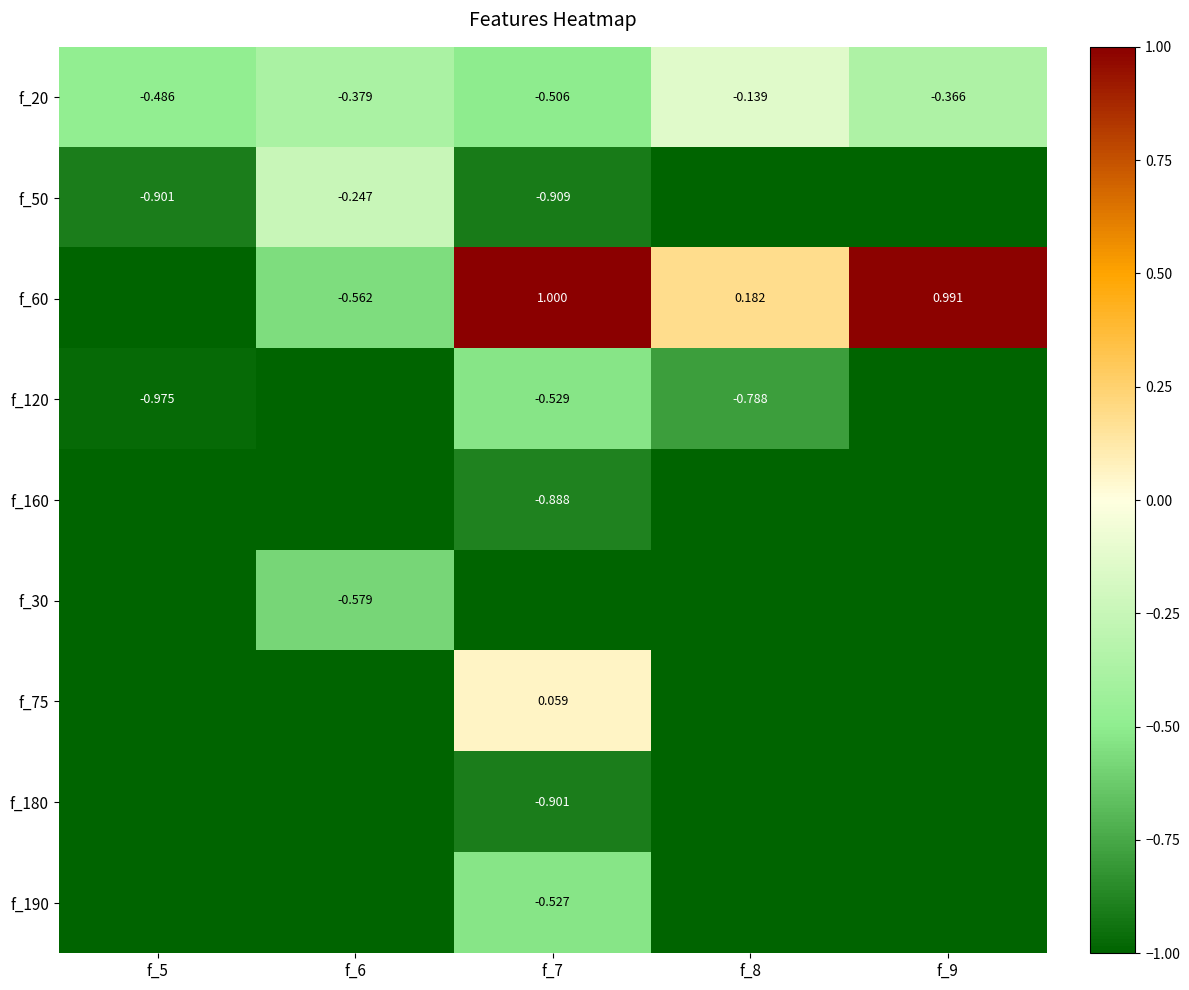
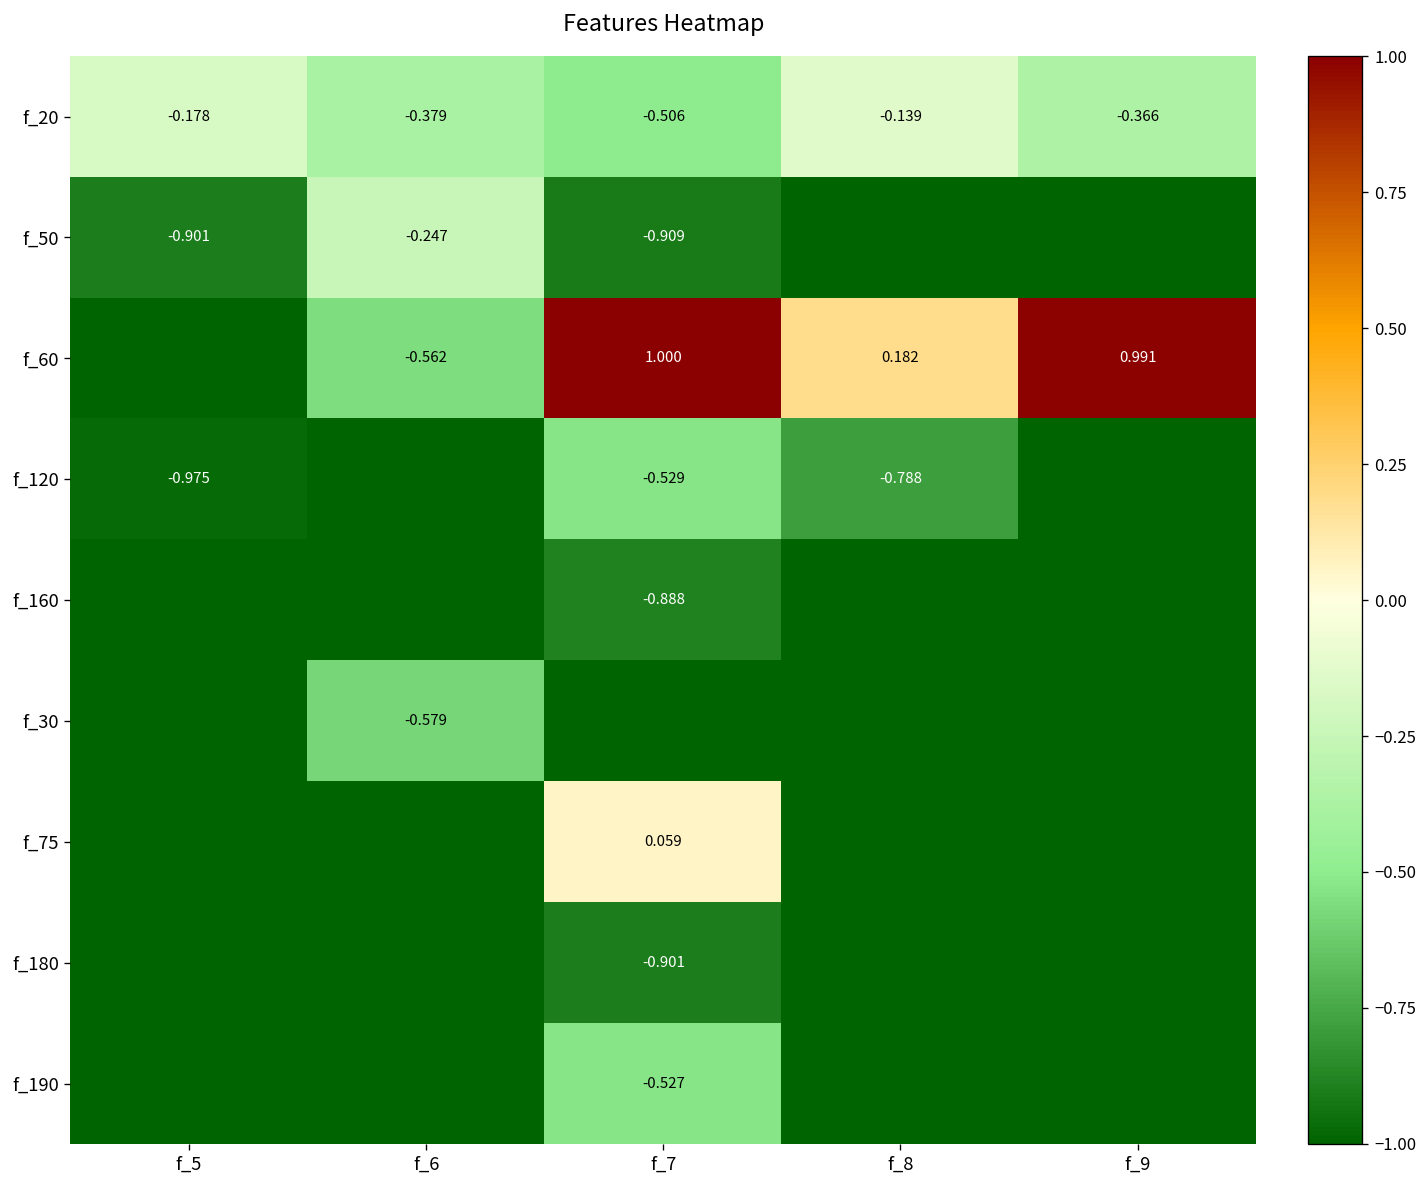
f_20, f_5: -0.486 -> -0.178
